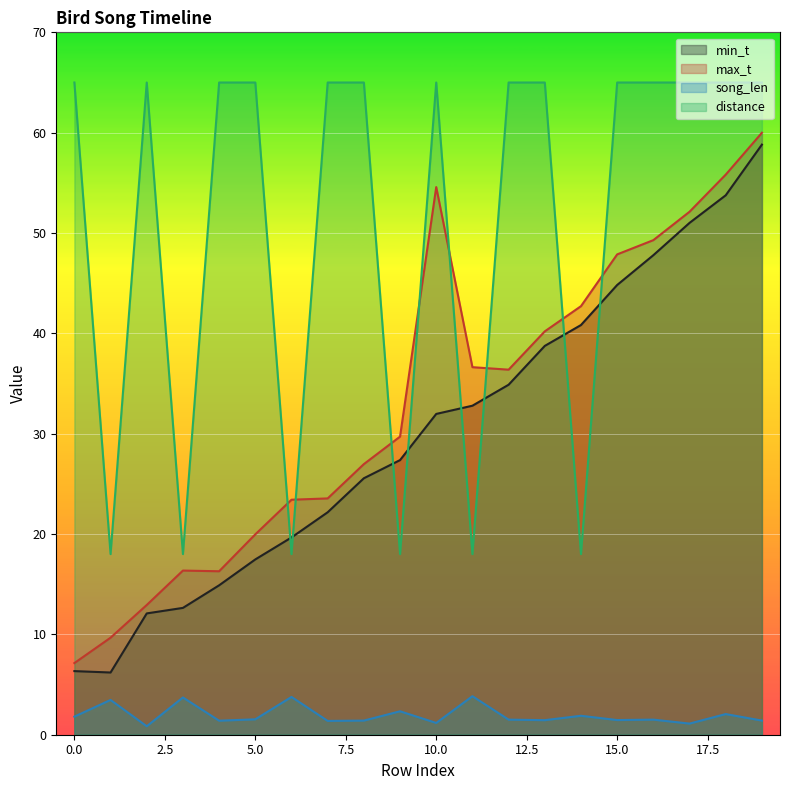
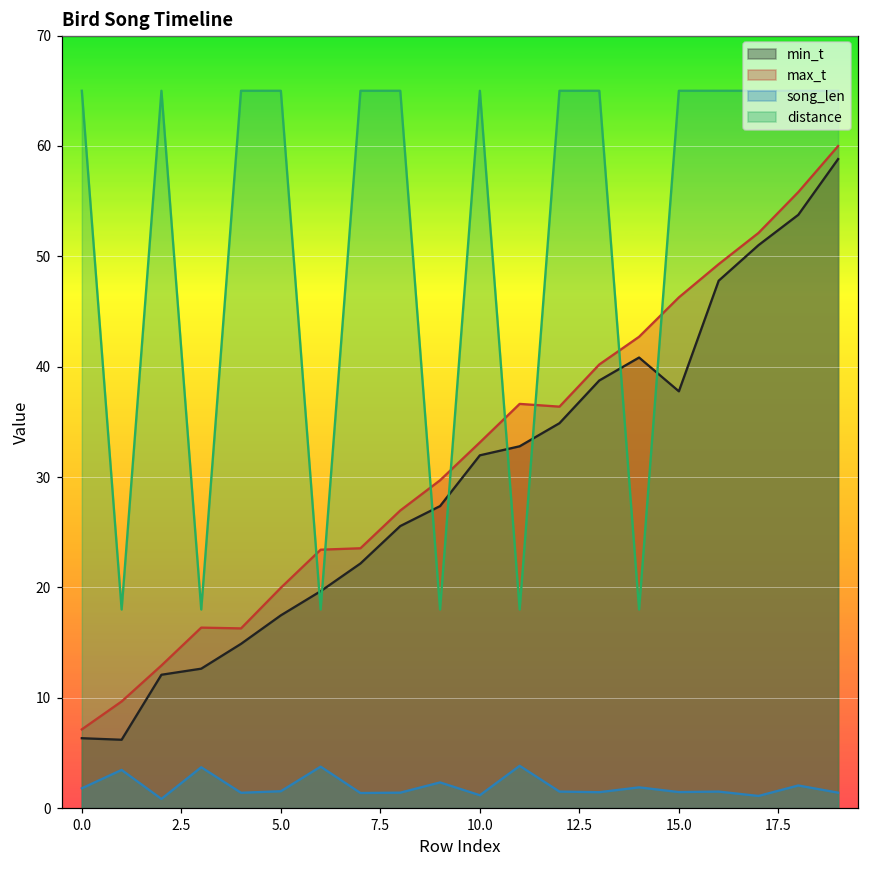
max_t, 10.0: 54.6 -> 33.1
min_t, 15.0: 44.8 -> 37.8
max_t, 15.0: 47.9 -> 46.3
